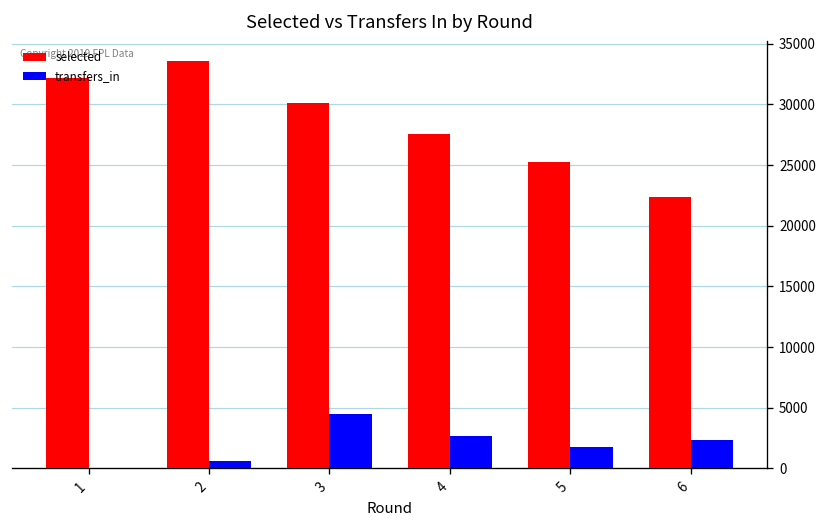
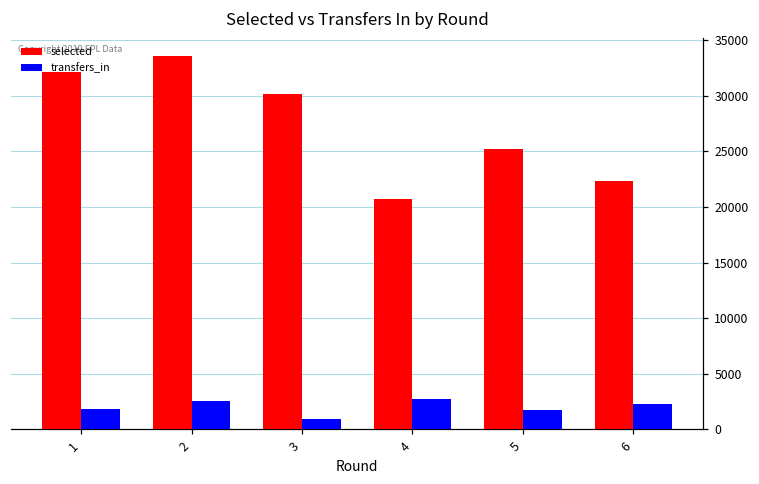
transfers_in, 1: 0 -> 1800
transfers_in, 2: 600 -> 2500
transfers_in, 3: 4500 -> 900
selected, 4: 27600 -> 20700
